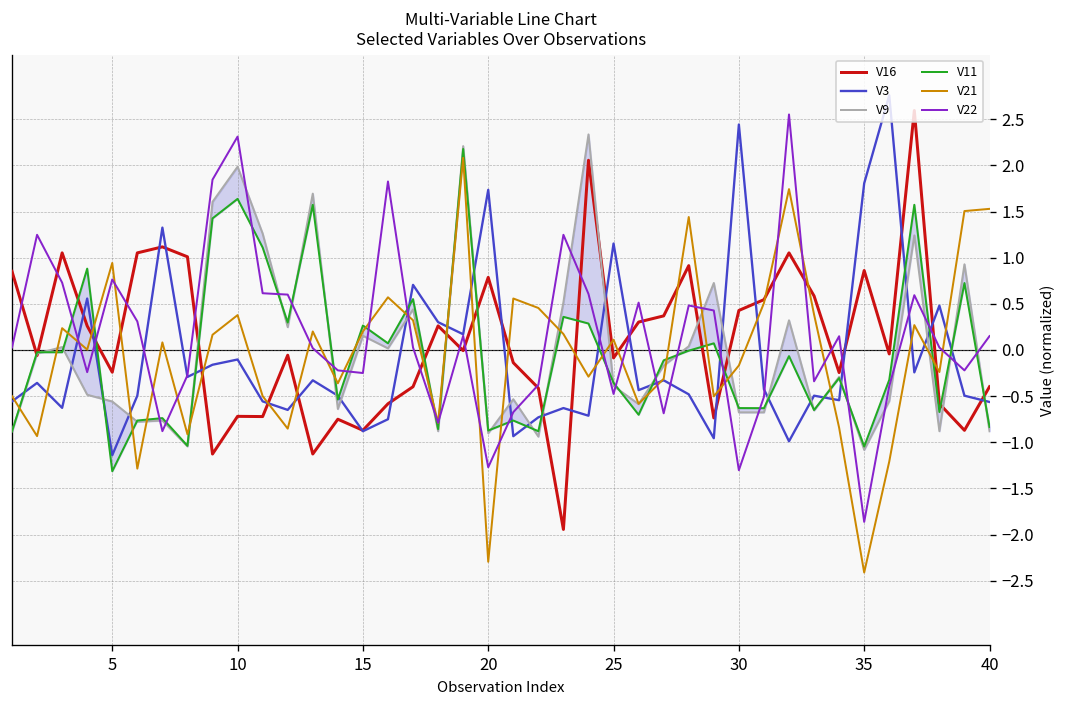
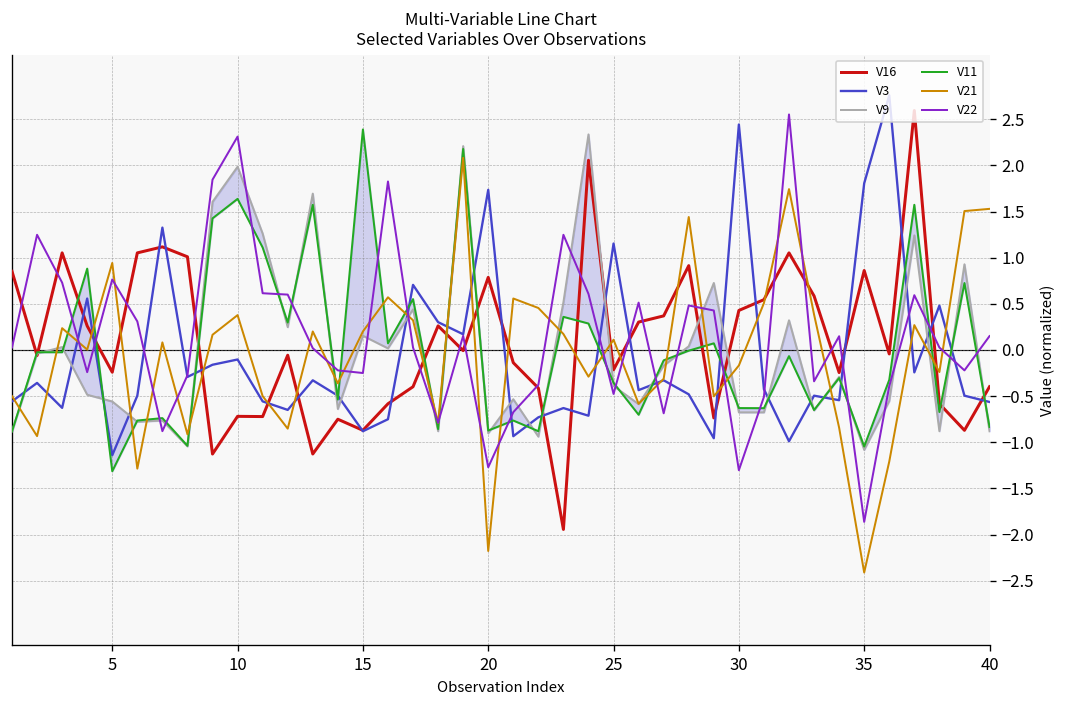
V11, 15: 0.3 -> 2.4
V21, 20: -2.3 -> -2.2
V16, 25: -0.1 -> -0.2
